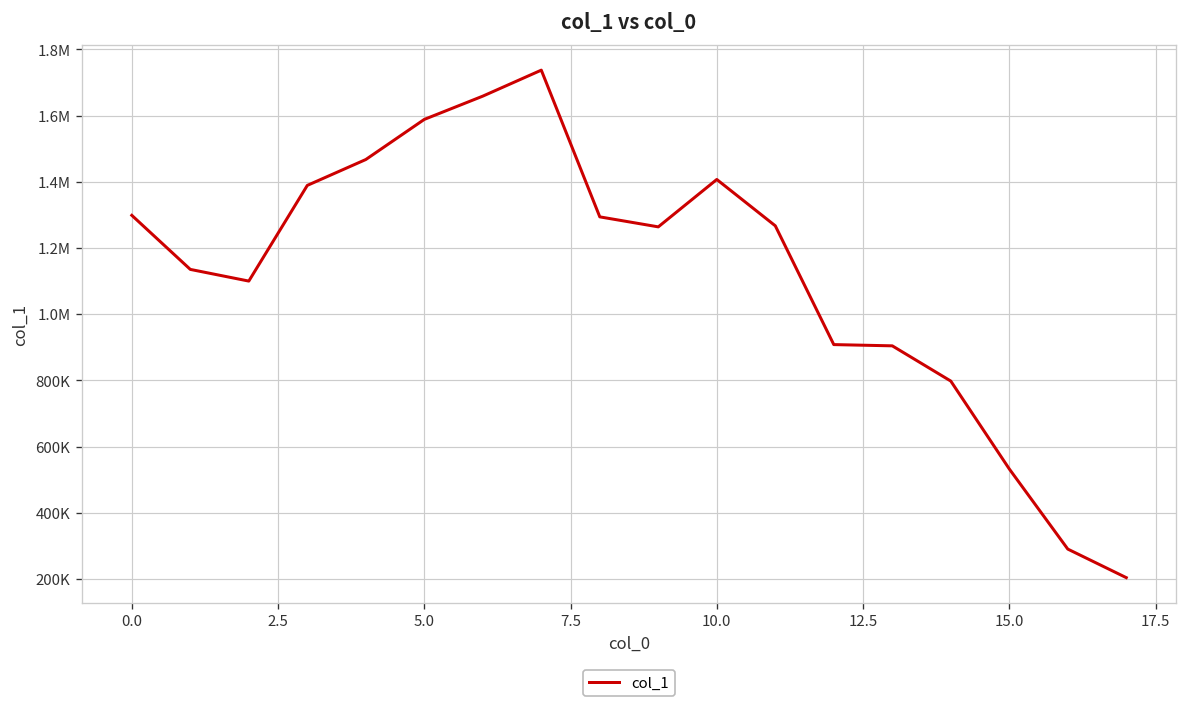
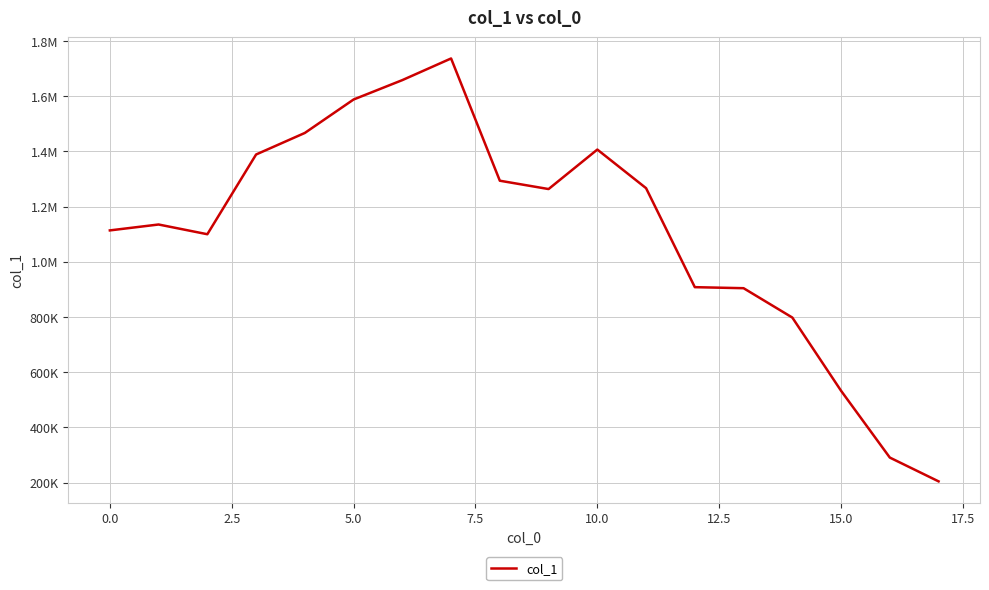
0.0: 1300000 -> 1110000
